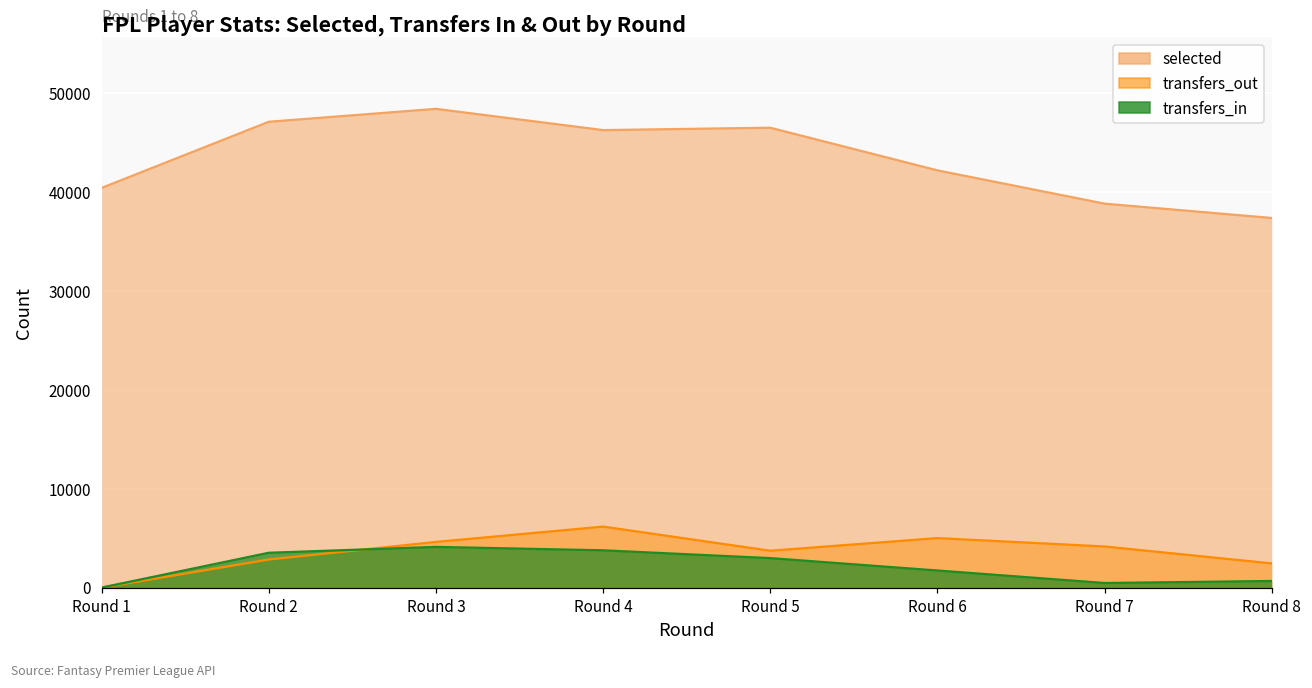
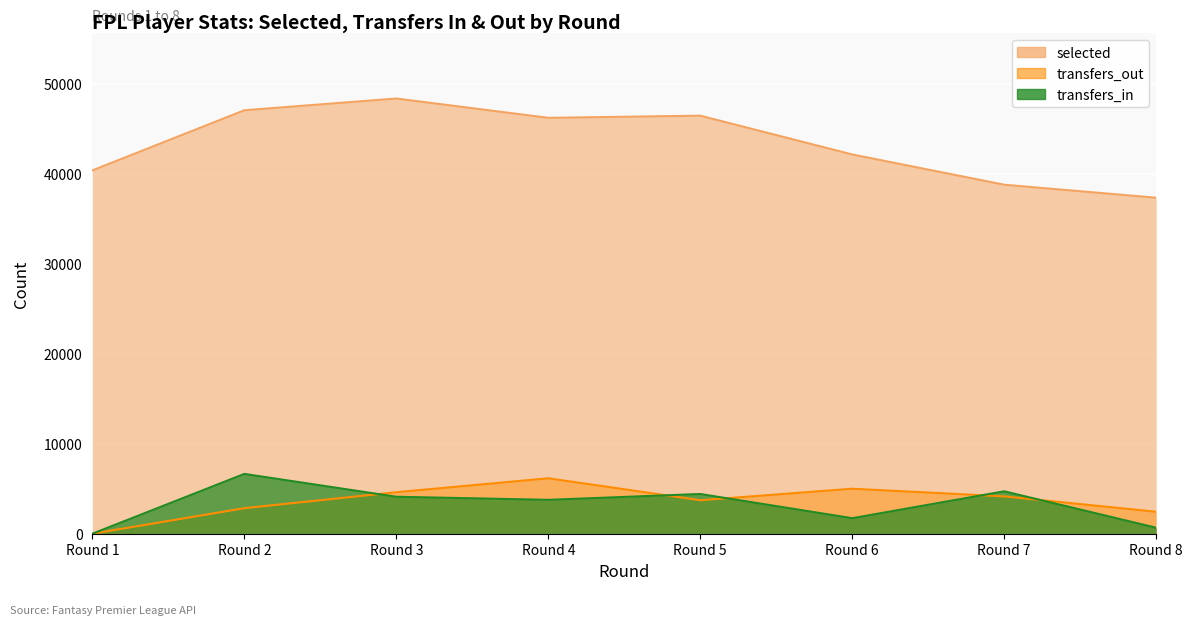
transfers_in, Round 2: 4000 -> 7000
transfers_in, Round 5: 3000 -> 4000
transfers_in, Round 7: 0 -> 5000
